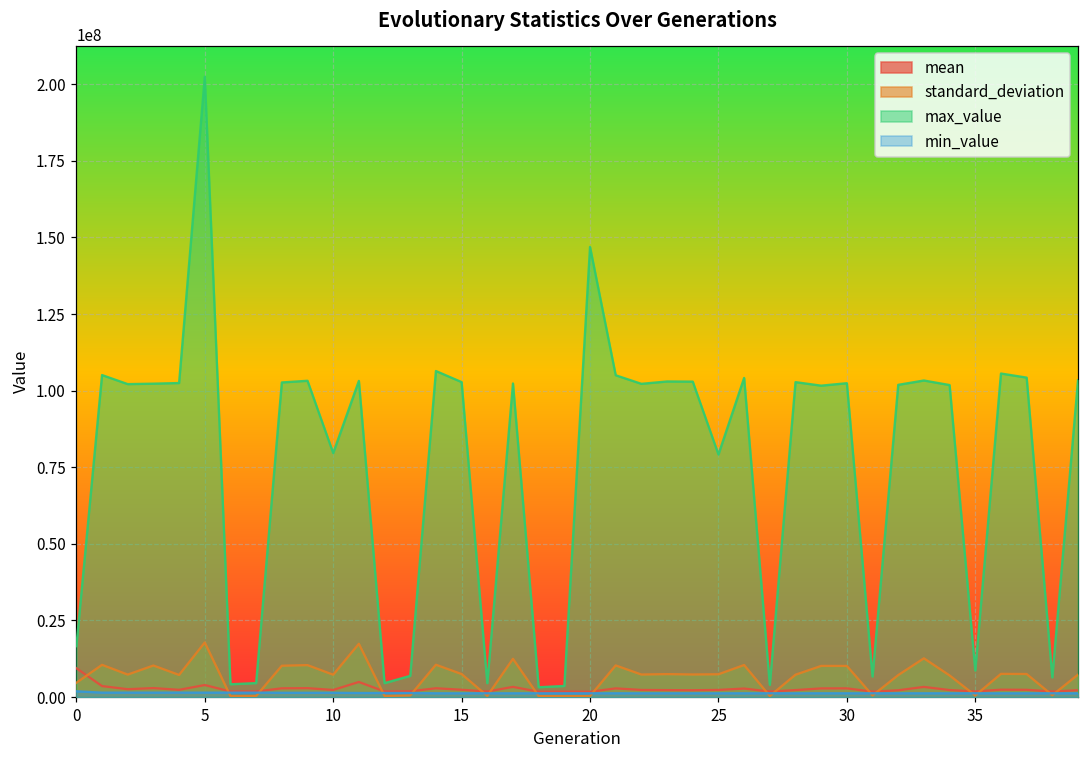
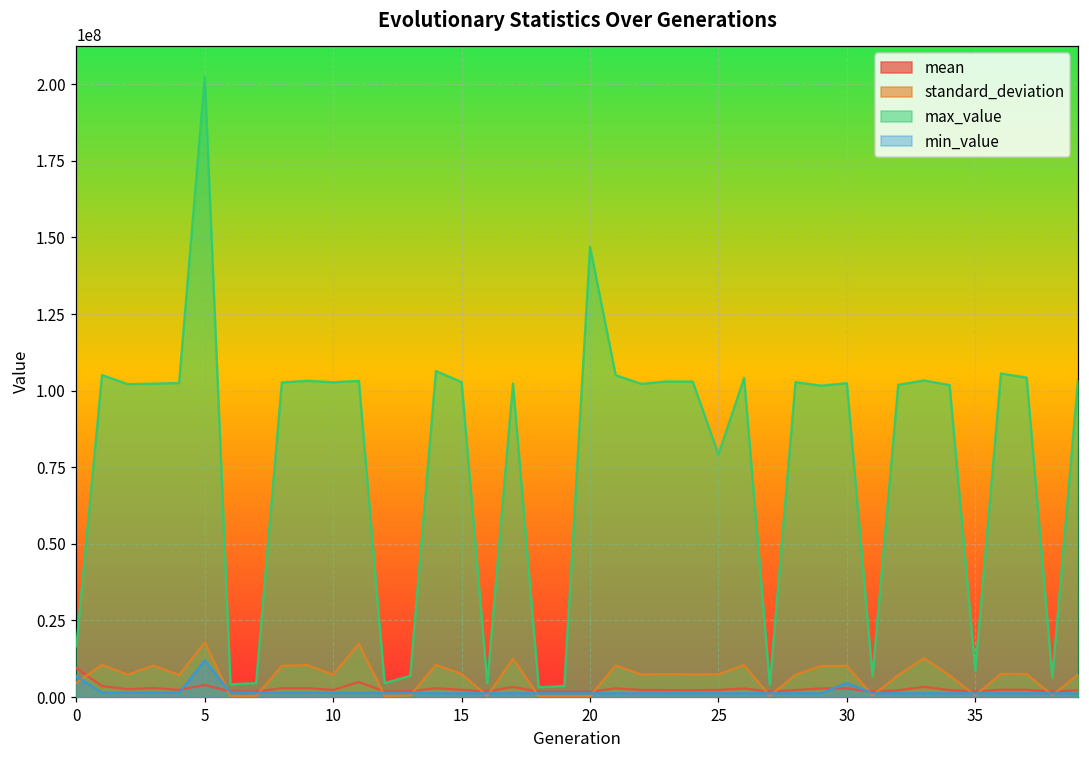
min_value, 0: 2000000 -> 7000000
min_value, 5: 1000000 -> 12000000
max_value, 10: 80000000 -> 103000000
min_value, 30: 1000000 -> 5000000
